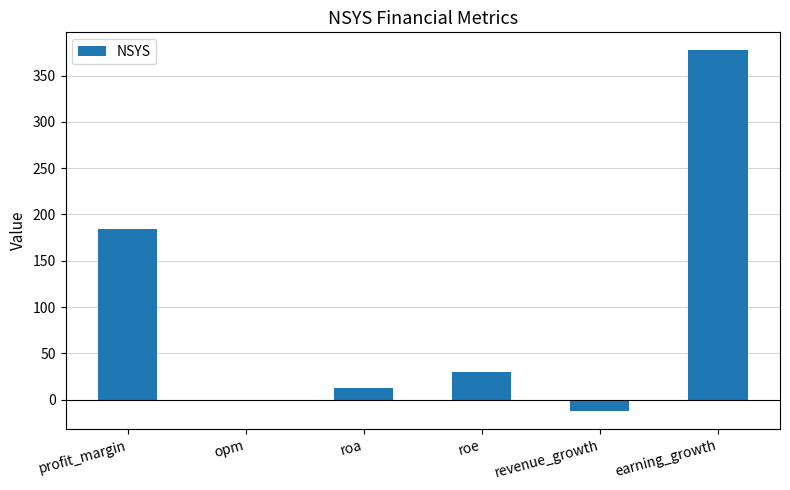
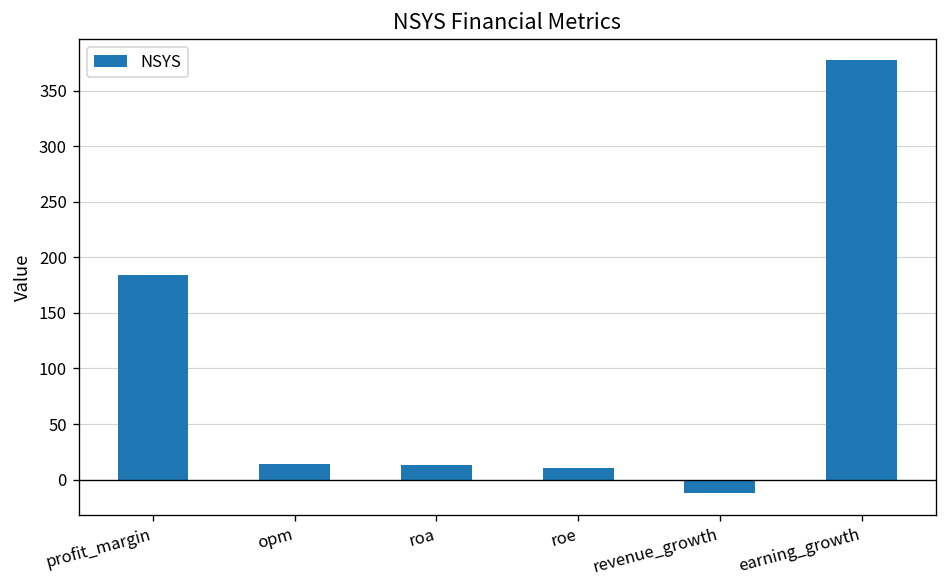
opm: 0 -> 10
roe: 30 -> 10
